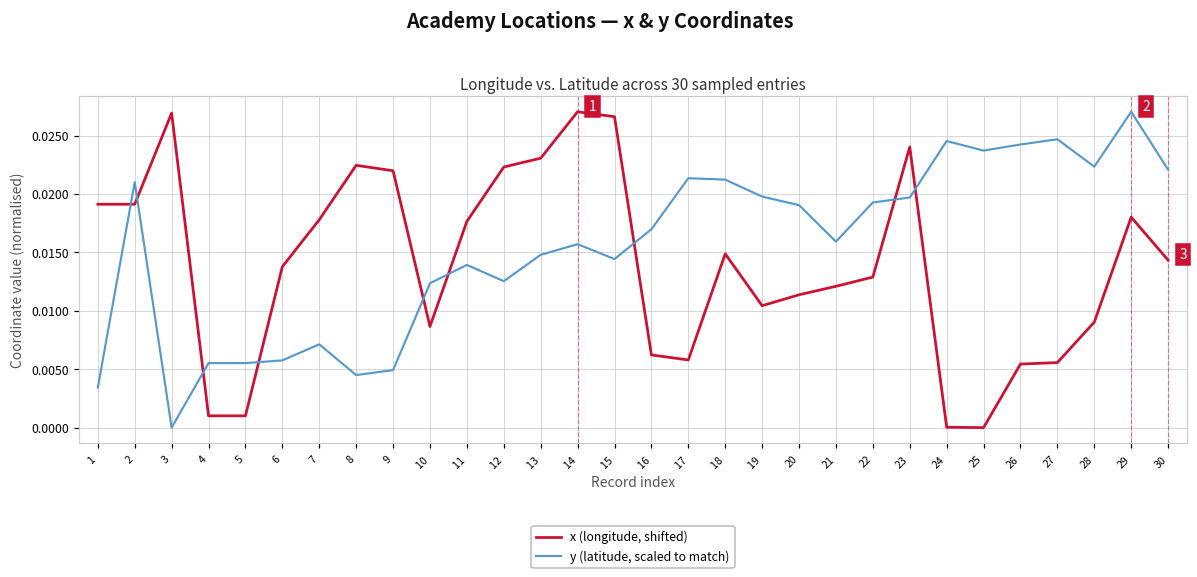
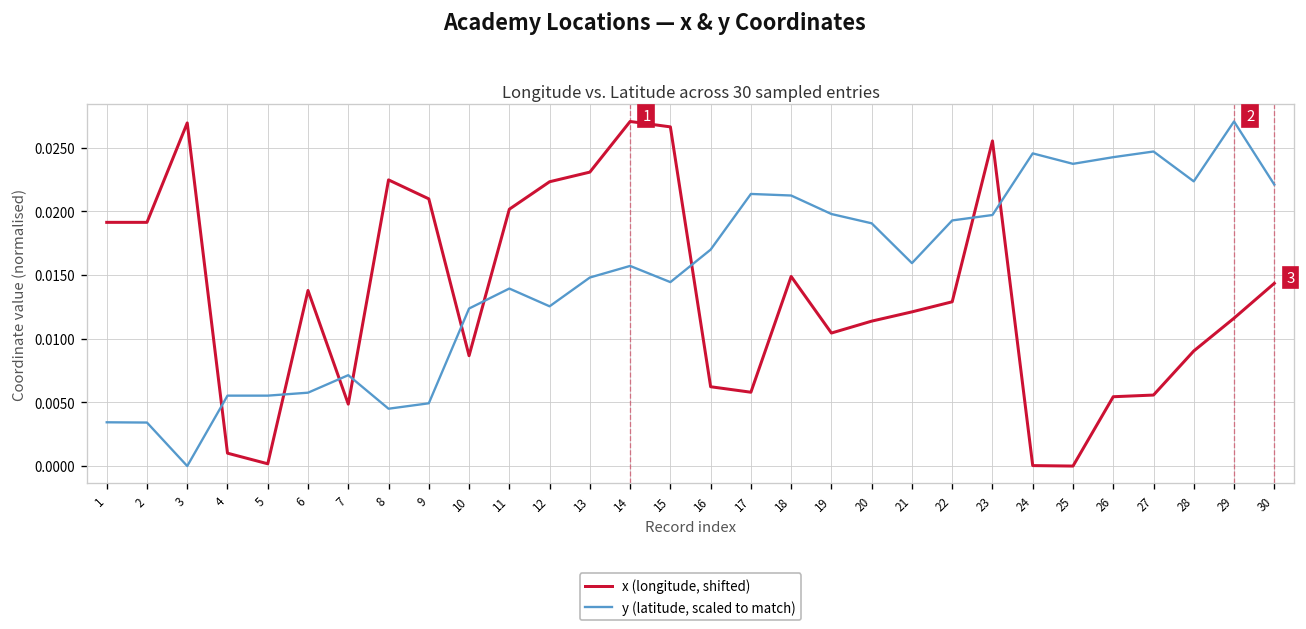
y (latitude, scaled to match), 2: 0.0210 -> 0.0034
x (longitude, shifted), 5: 0.0010 -> 0.0002
x (longitude, shifted), 7: 0.0178 -> 0.0049
x (longitude, shifted), 9: 0.0220 -> 0.0210
x (longitude, shifted), 11: 0.0177 -> 0.0202
x (longitude, shifted), 23: 0.0240 -> 0.0255
x (longitude, shifted), 29: 0.0180 -> 0.0116
